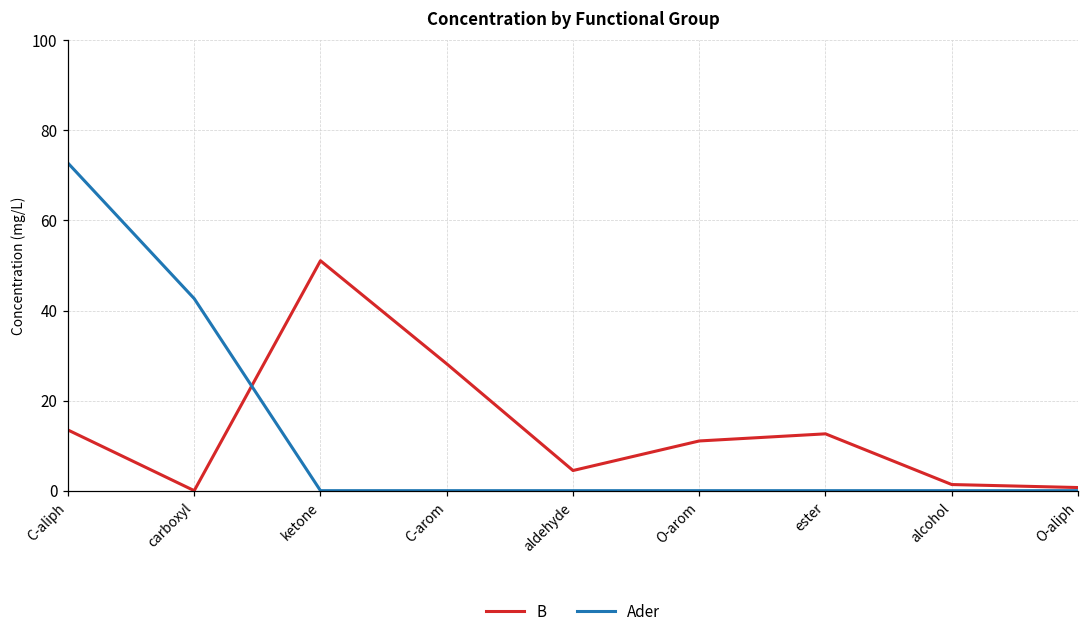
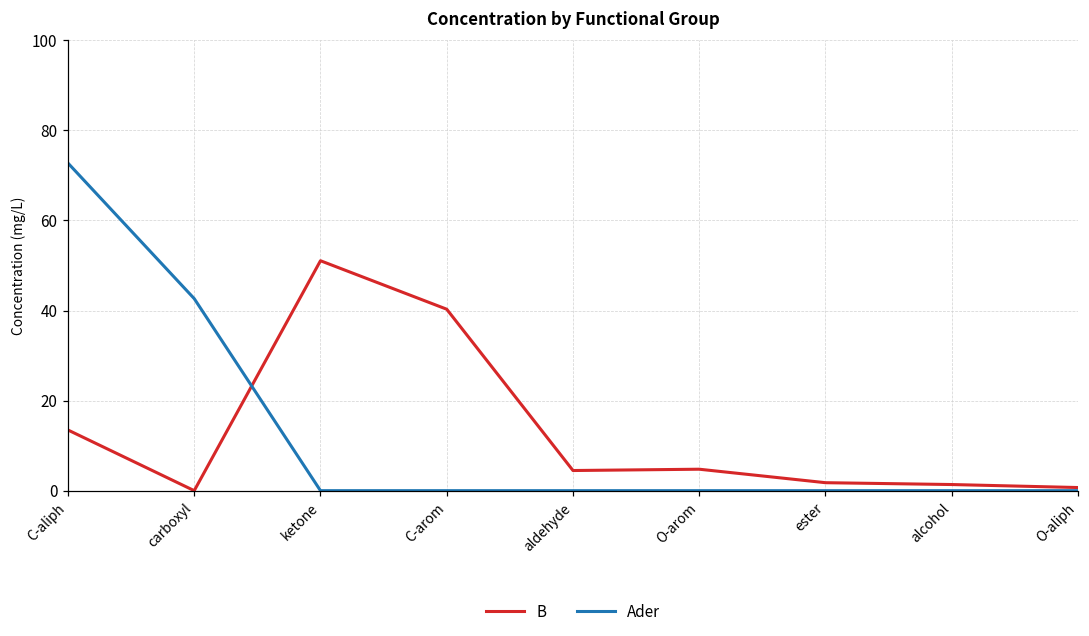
B, C-arom: 28 -> 40
B, O-arom: 11 -> 5
B, ester: 13 -> 2
